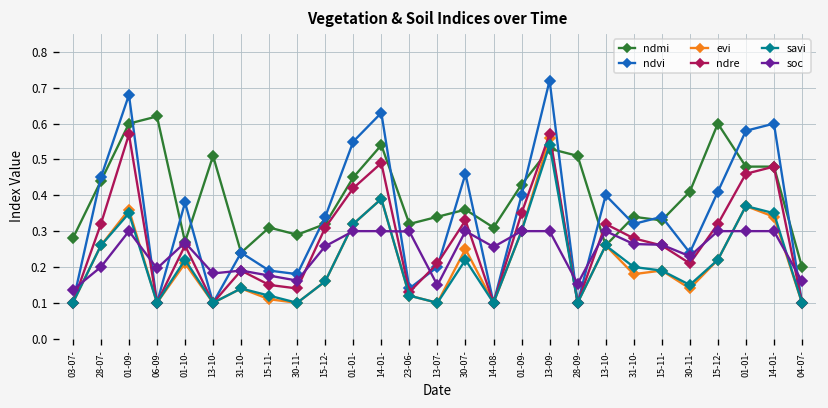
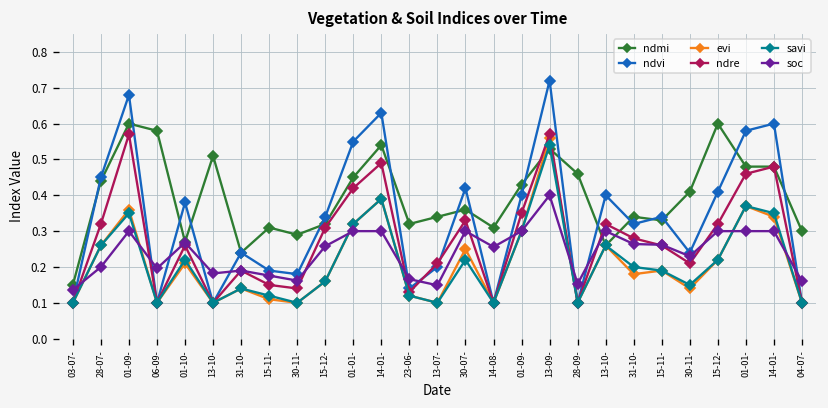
ndmi, 03-07-: 0.28 -> 0.15
ndmi, 06-09-: 0.62 -> 0.58
soc, 23-06-: 0.30 -> 0.17
ndvi, 30-07-: 0.46 -> 0.42
soc, 13-09-: 0.3 -> 0.4
ndmi, 28-09-: 0.51 -> 0.46
ndmi, 04-07-: 0.2 -> 0.3
